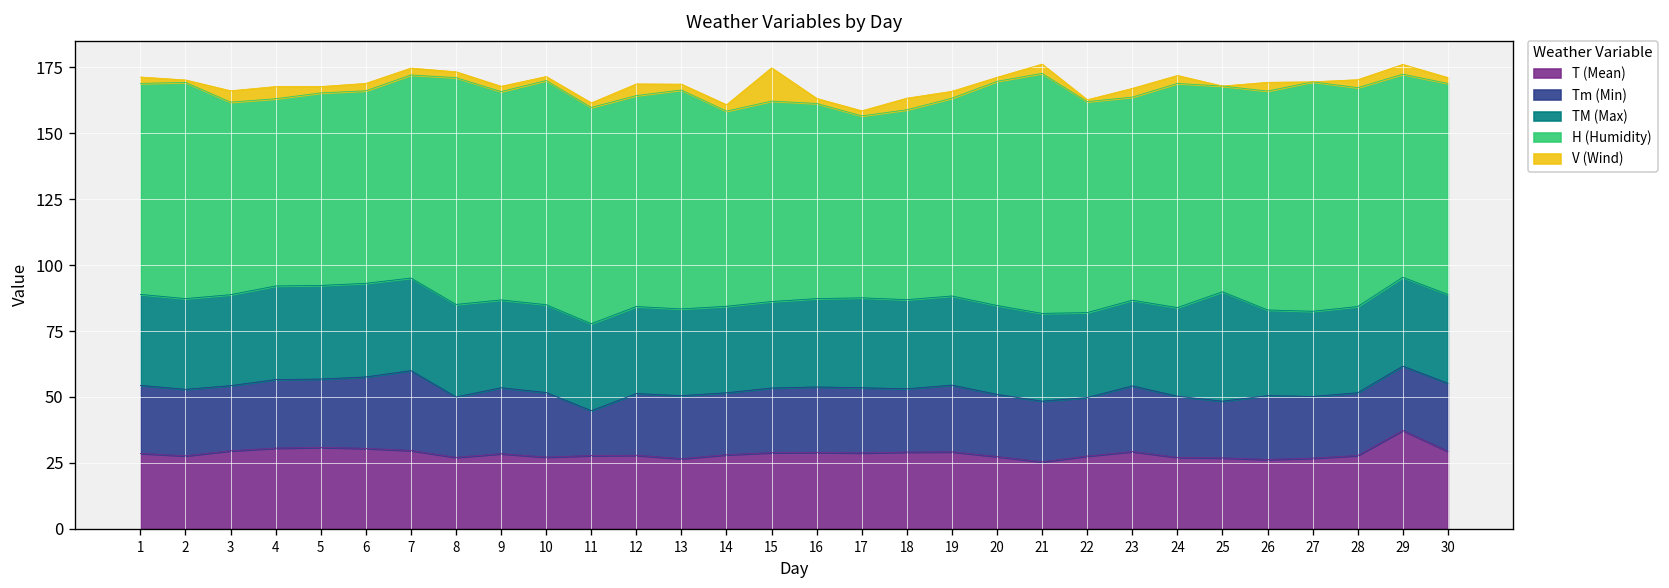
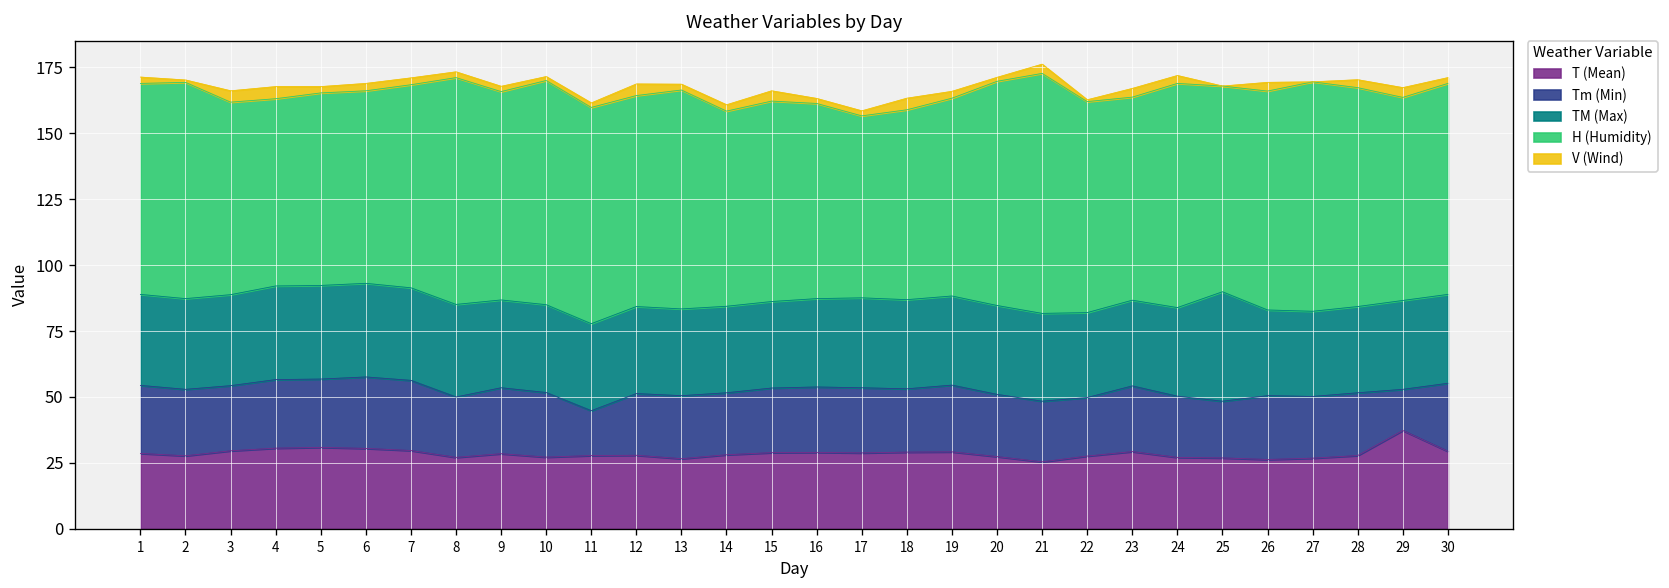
Tm (Min), 7: 30 -> 27
V (Wind), 15: 13 -> 4
Tm (Min), 29: 24 -> 16
